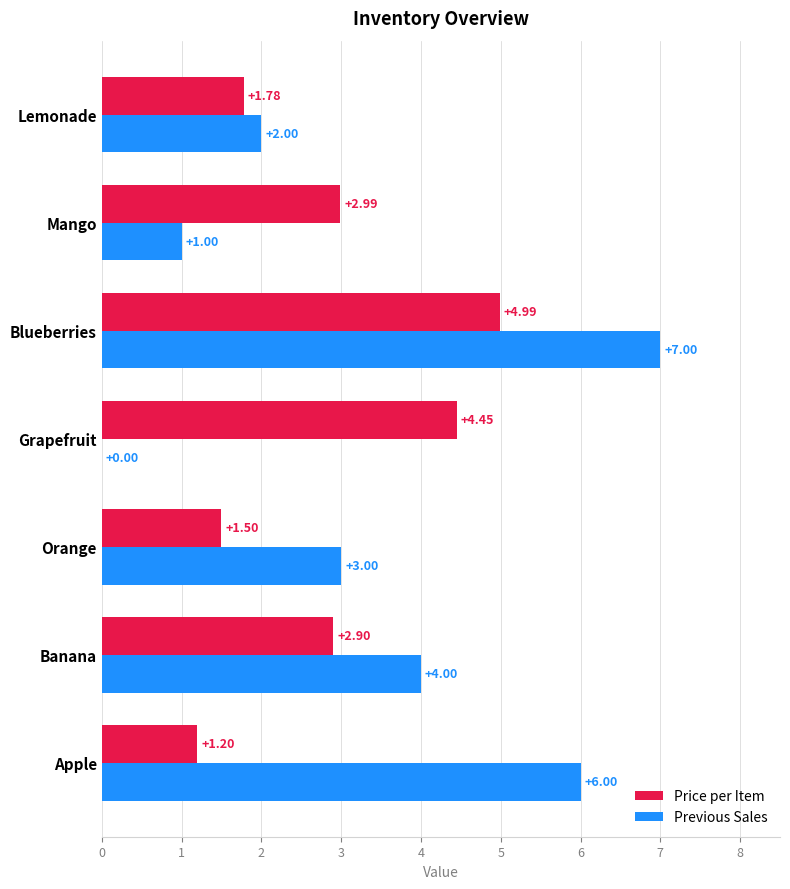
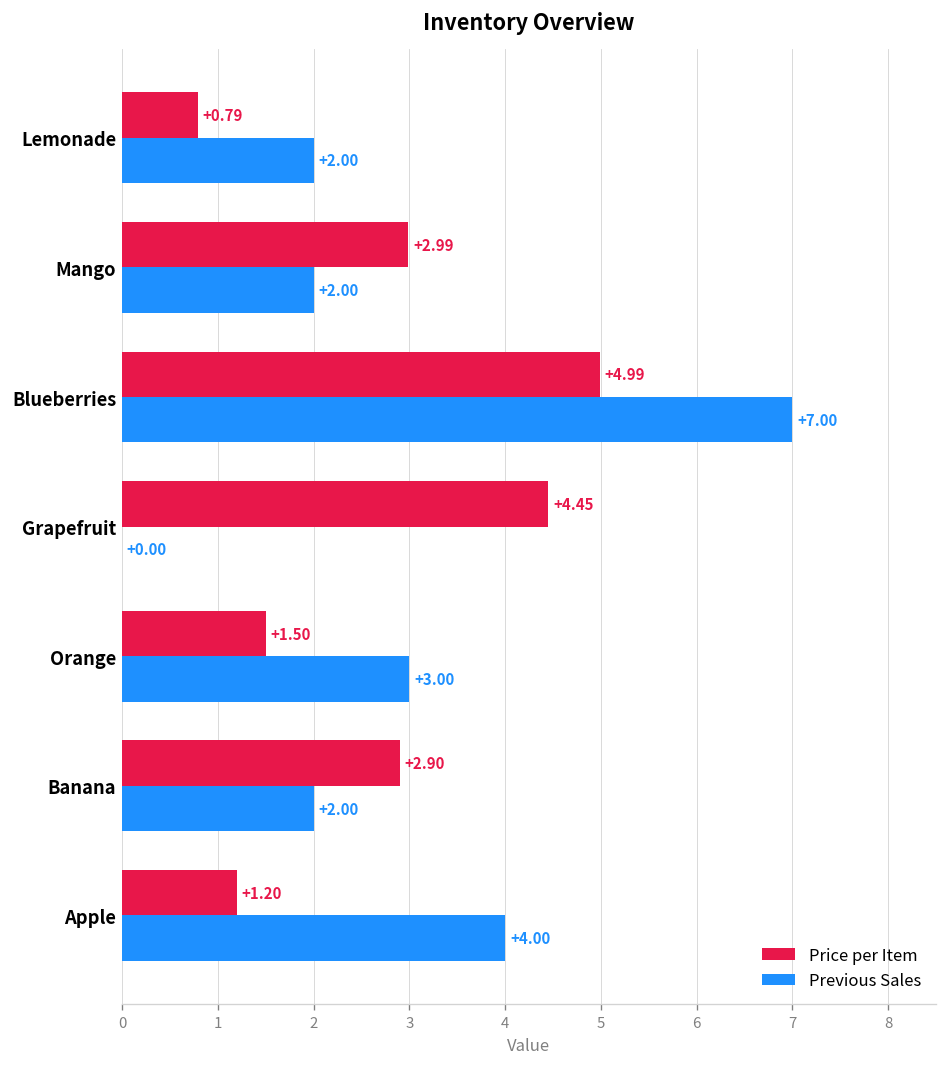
Price per Item, Lemonade: +1.78 -> +0.79
Previous Sales, Mango: +1.00 -> +2.00
Previous Sales, Banana: +4.00 -> +2.00
Previous Sales, Apple: +6.00 -> +4.00
